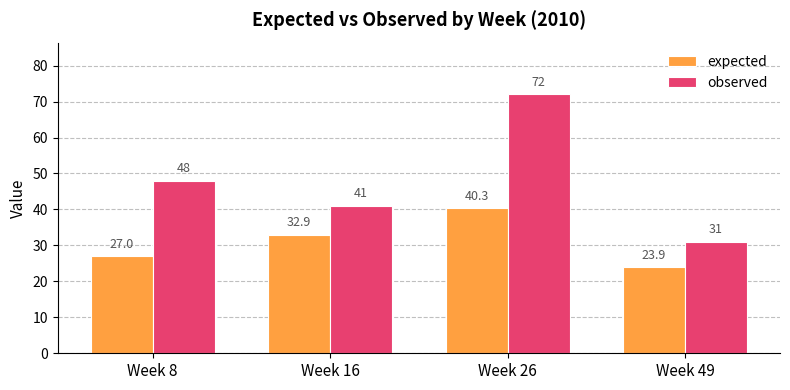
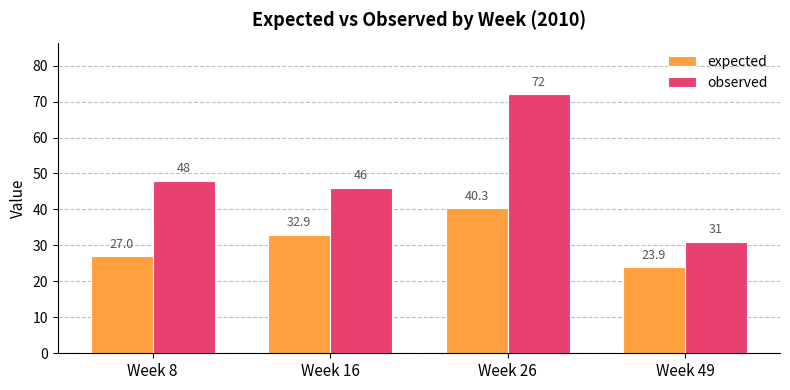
observed, Week 16: 41 -> 46
